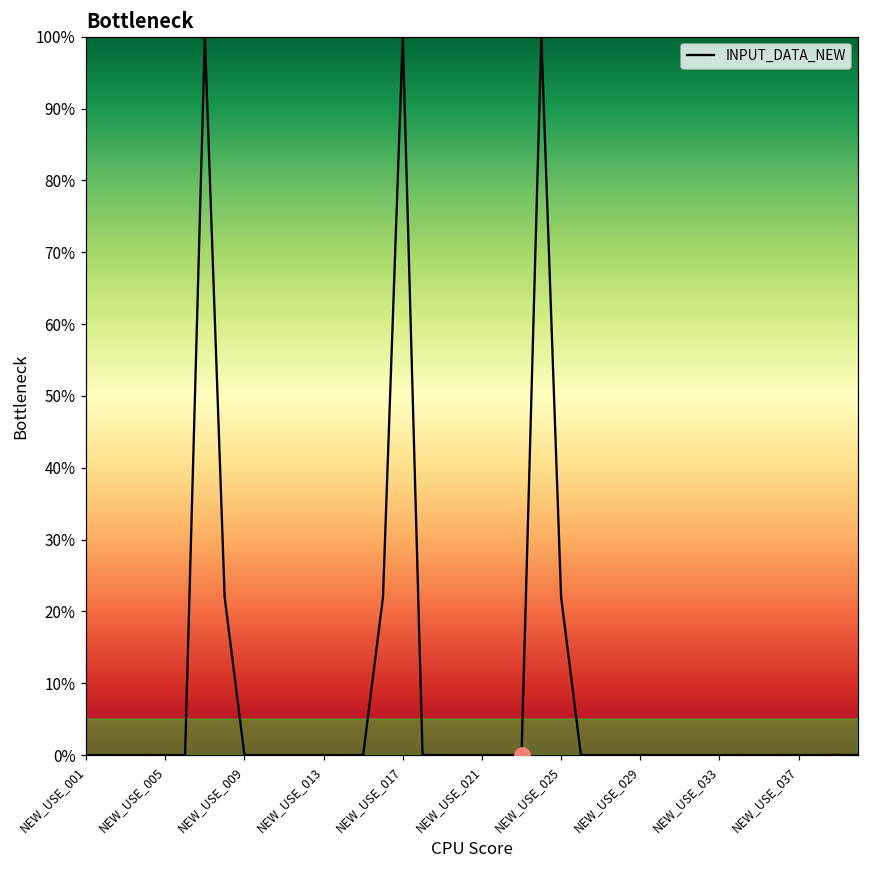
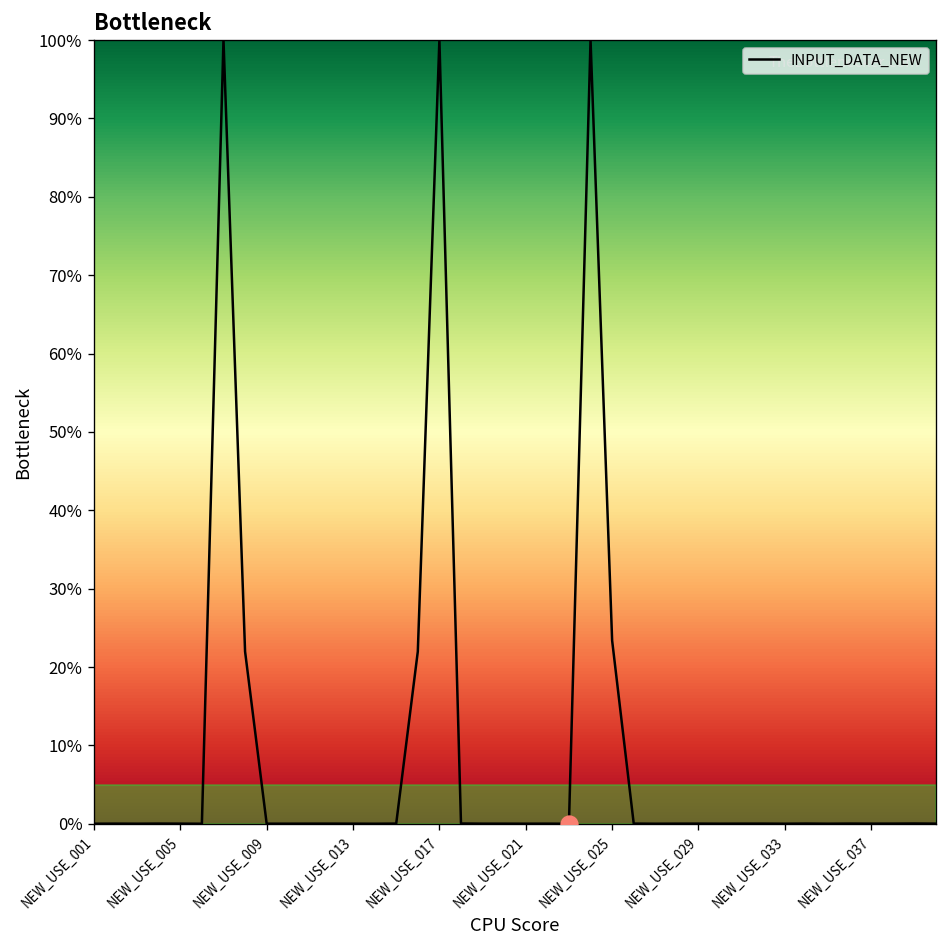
INPUT_DATA_NEW, NEW_USE_025: 22% -> 23%
